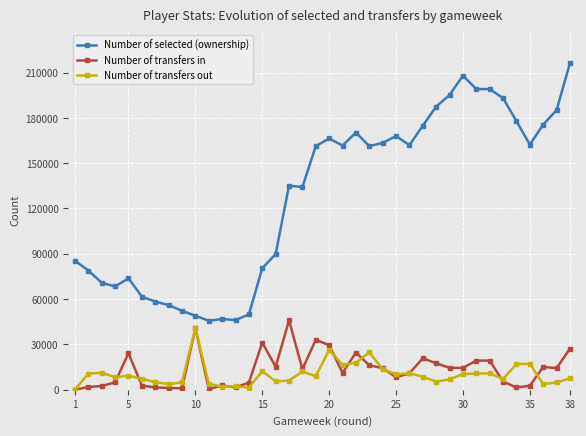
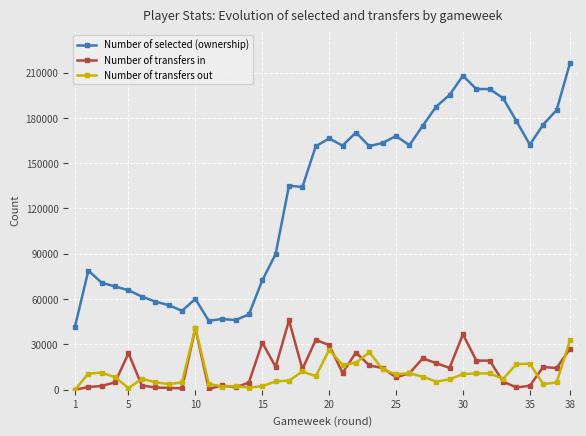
Number of selected (ownership), 1: 85000 -> 42000
Number of selected (ownership), 5: 74000 -> 66000
Number of transfers out, 5: 9000 -> 1000
Number of selected (ownership), 10: 49000 -> 60000
Number of selected (ownership), 15: 80000 -> 72000
Number of transfers out, 15: 12000 -> 2000
Number of transfers in, 30: 14000 -> 37000
Number of transfers out, 38: 8000 -> 33000
